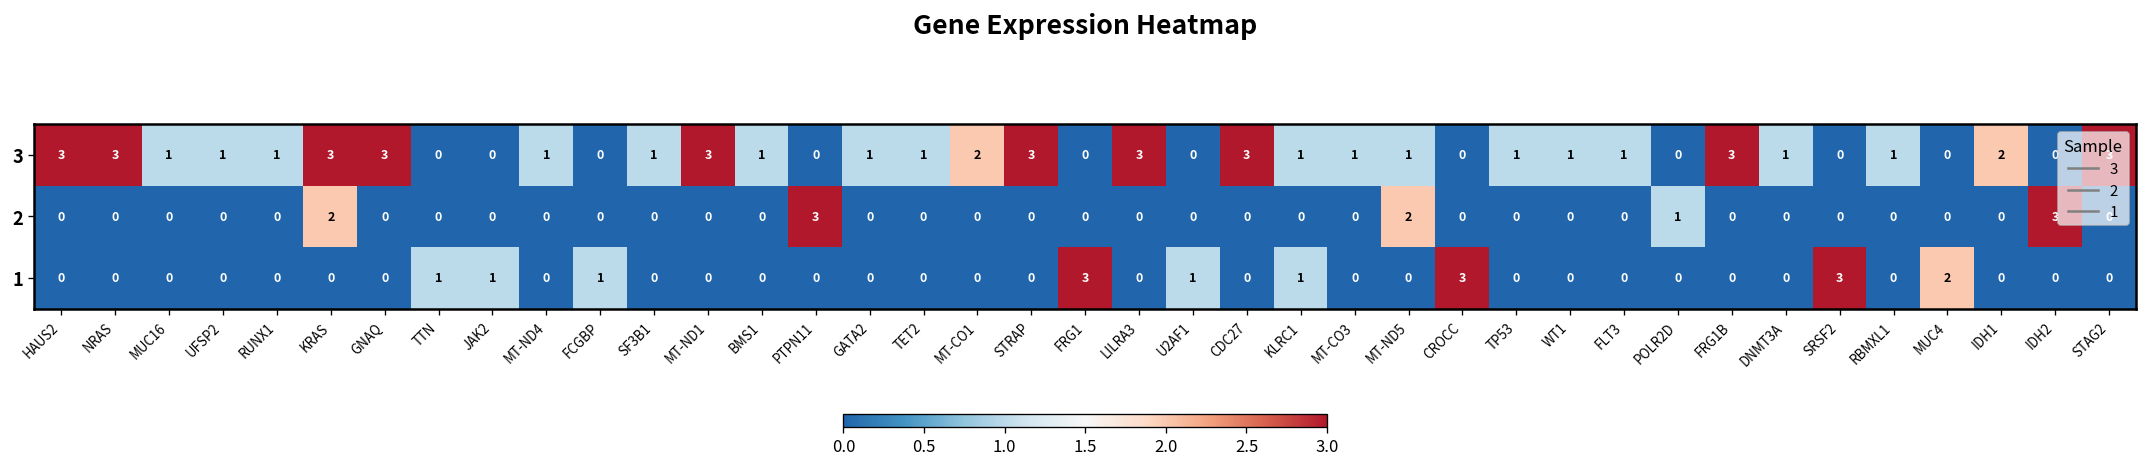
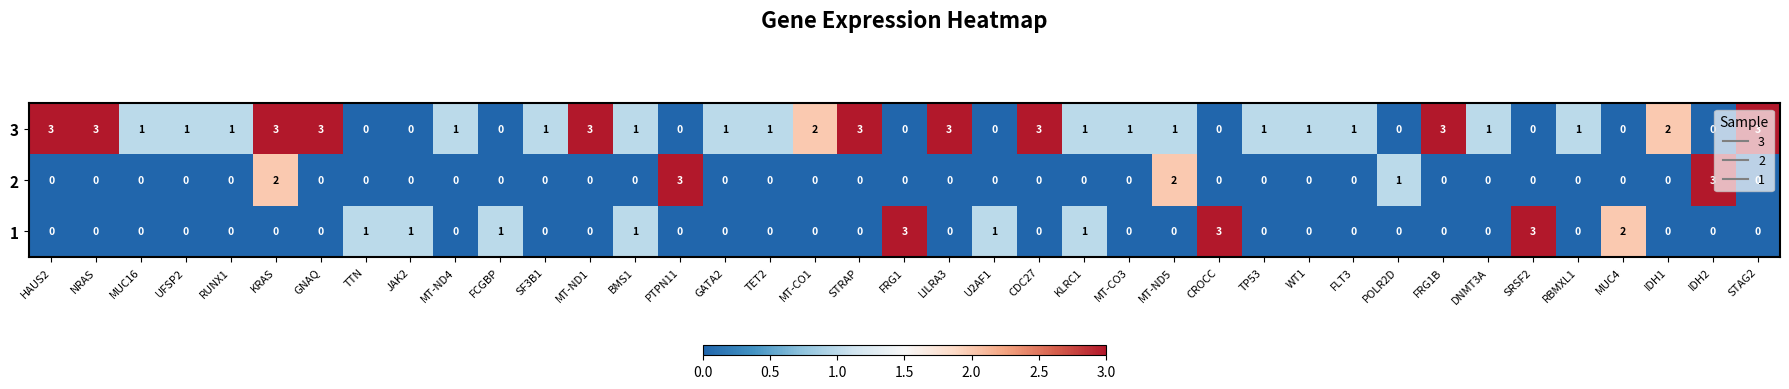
1, BMS1: 0 -> 1
